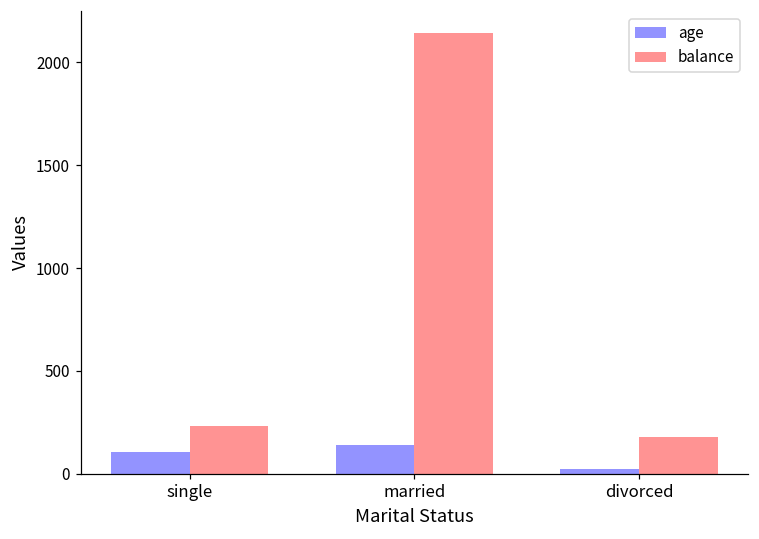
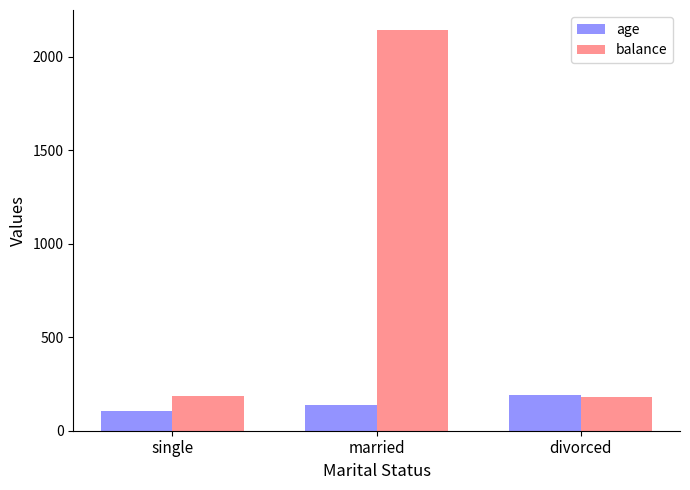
balance, single: 230 -> 190
age, divorced: 30 -> 190
